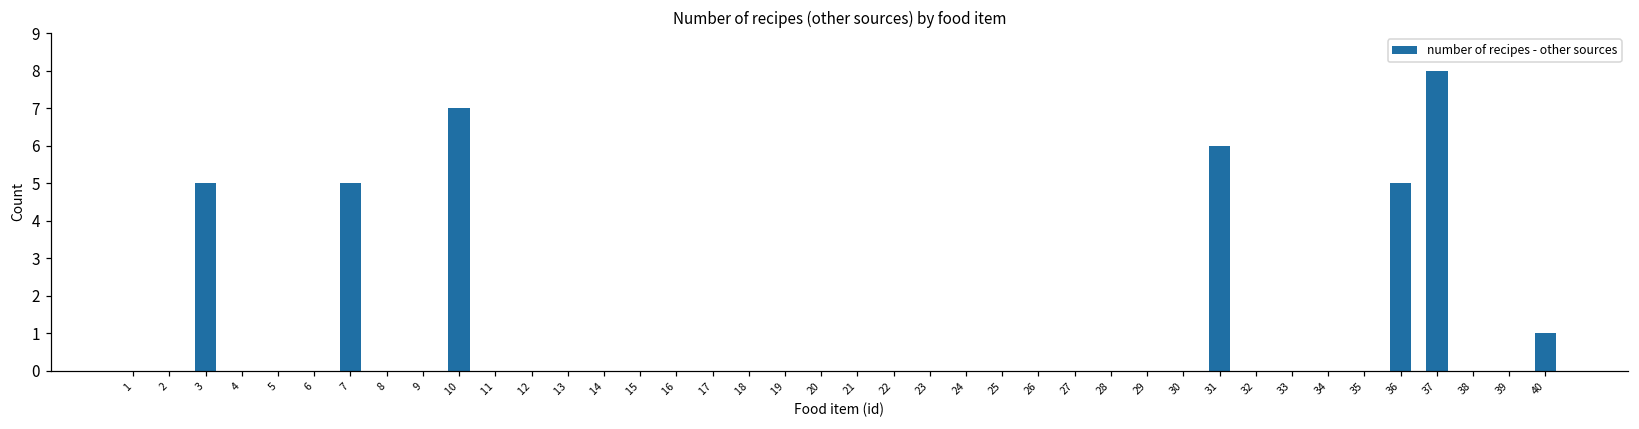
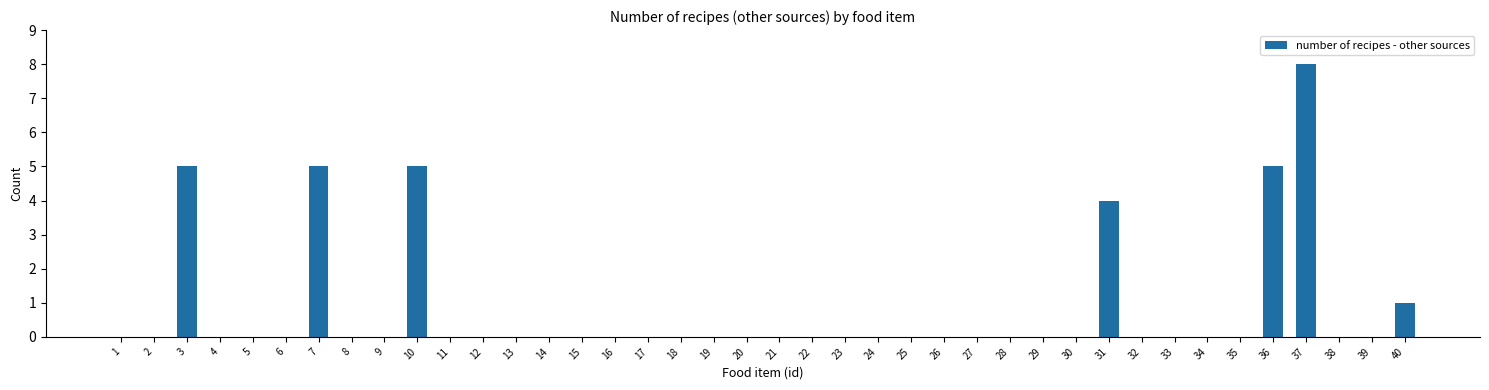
10: 7 -> 5
31: 6 -> 4
